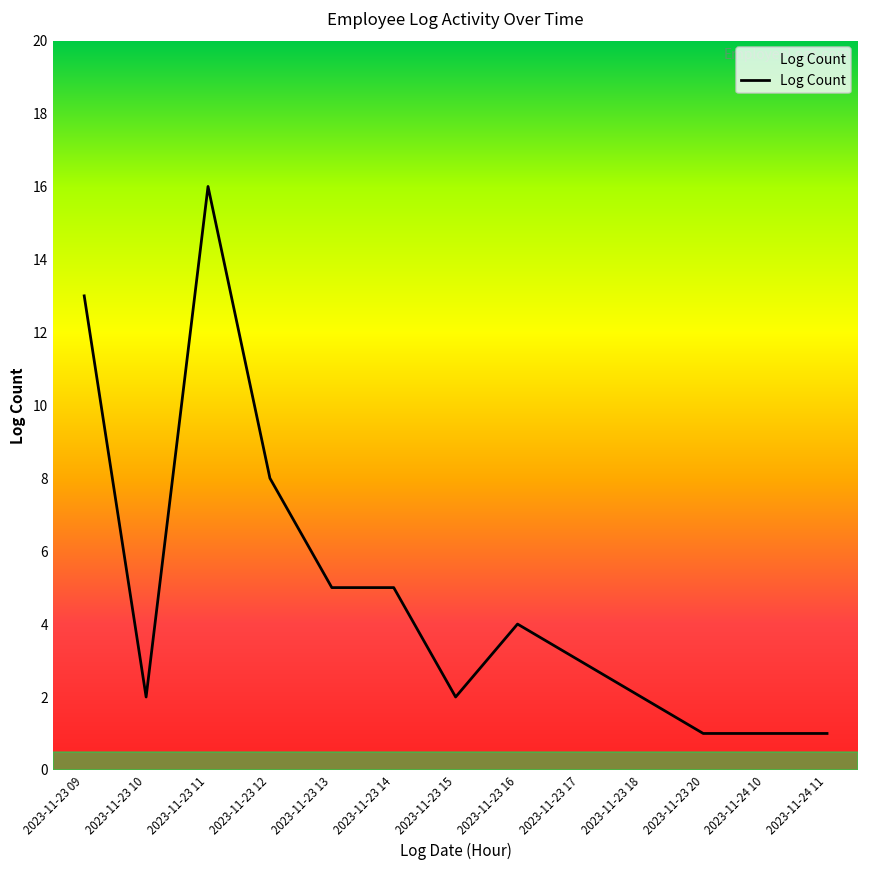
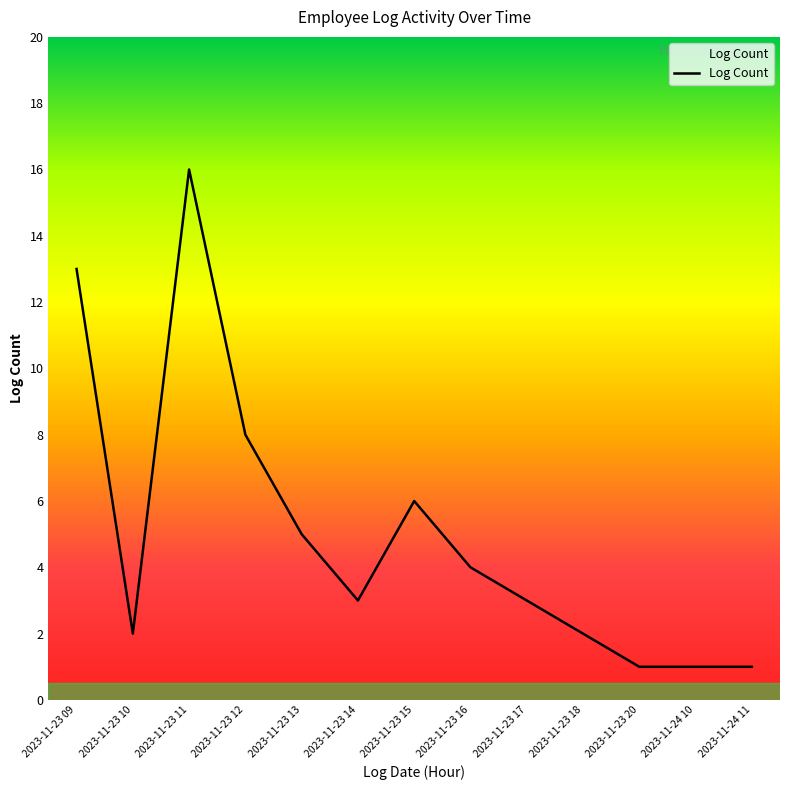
2023-11-23 14: 5 -> 3
2023-11-23 15: 2 -> 6
